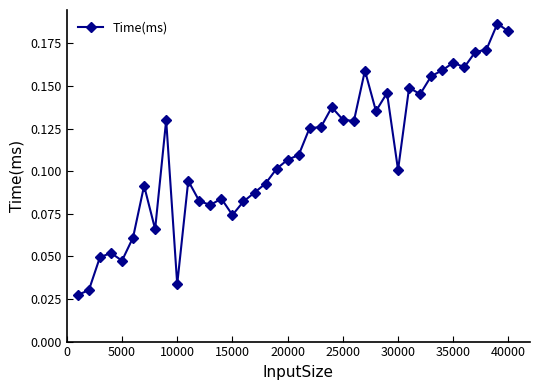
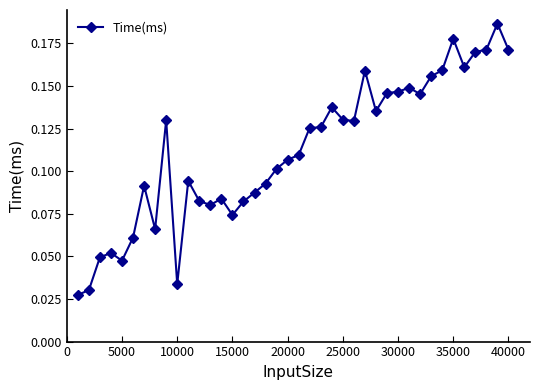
30000: 0.101 -> 0.147
35000: 0.164 -> 0.178
40000: 0.182 -> 0.171
